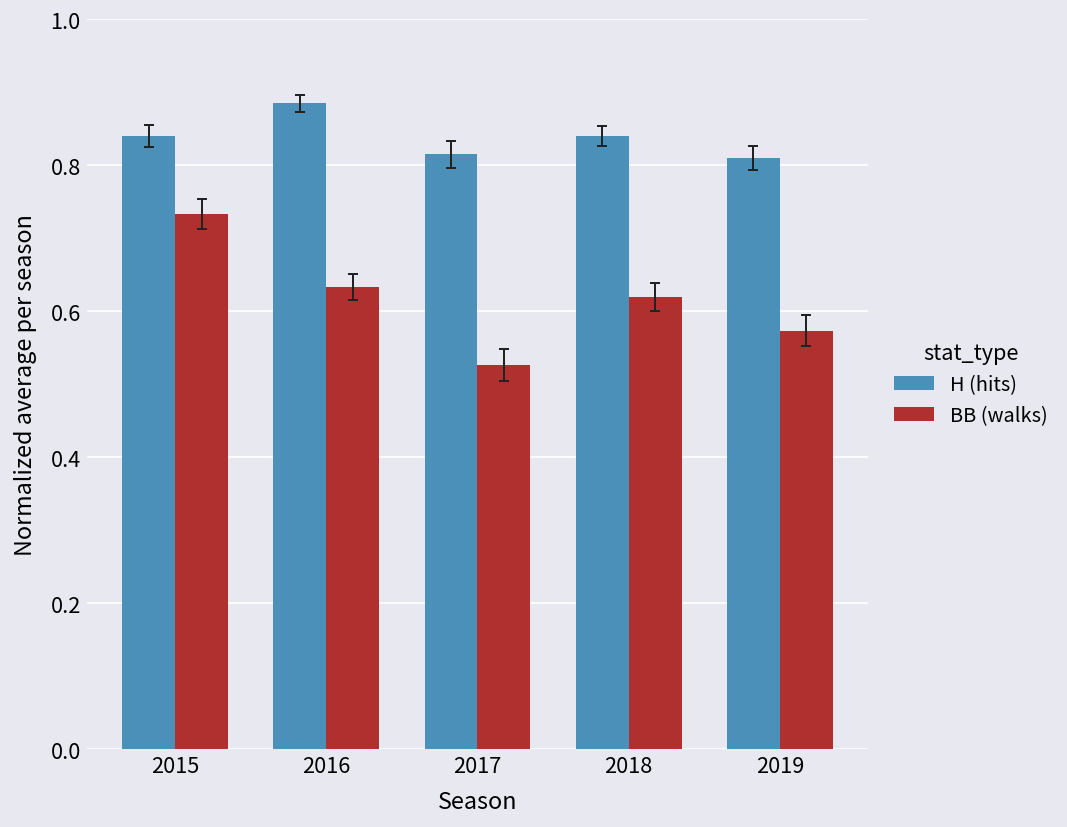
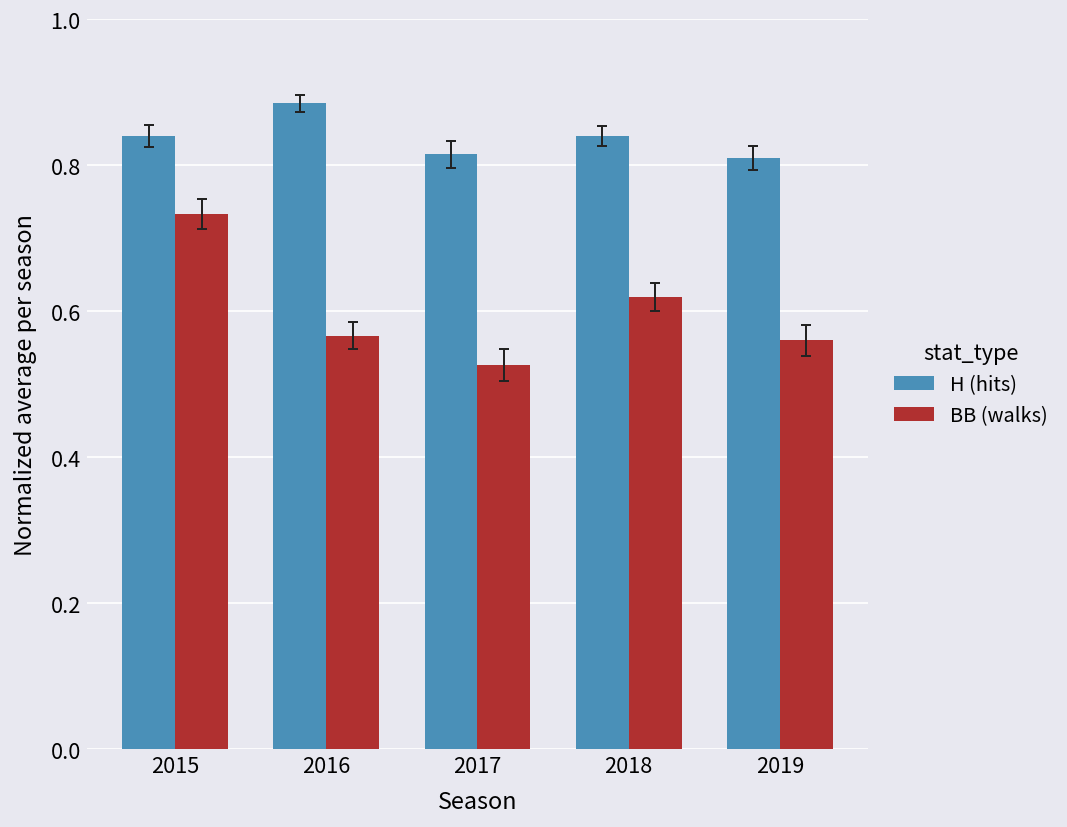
BB (walks), 2016: 0.63 -> 0.57
BB (walks), 2019: 0.57 -> 0.56
